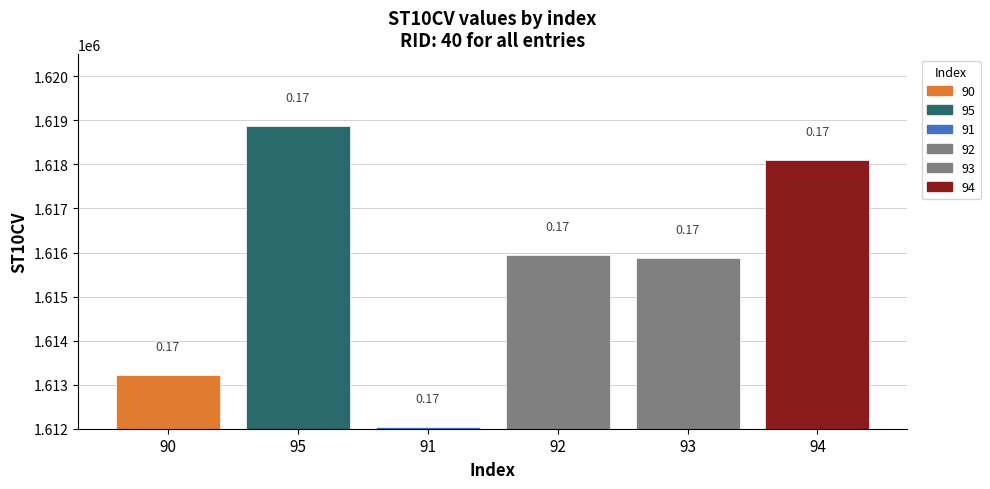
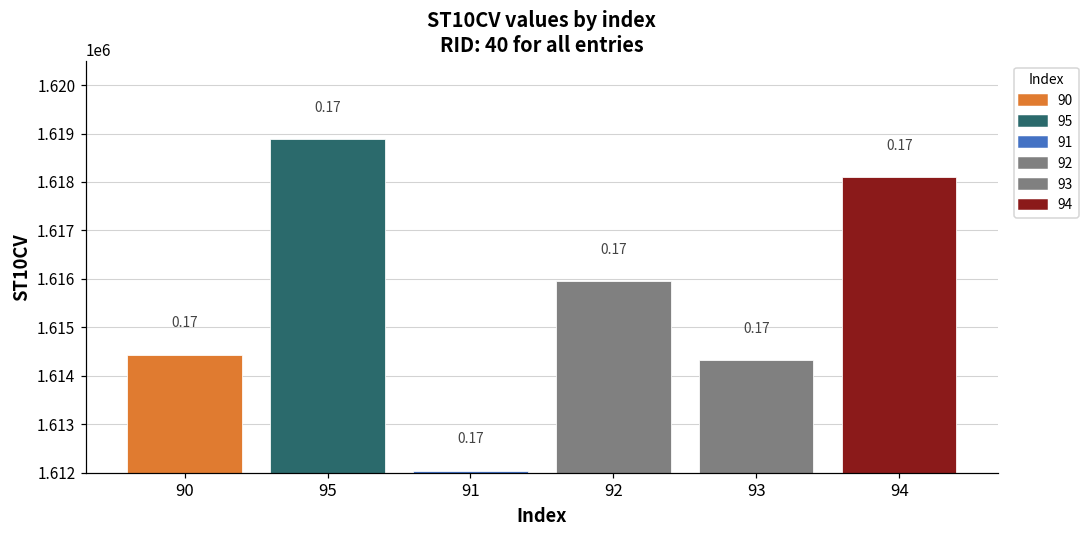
90: 1613200 -> 1614400
93: 1615900 -> 1614300
